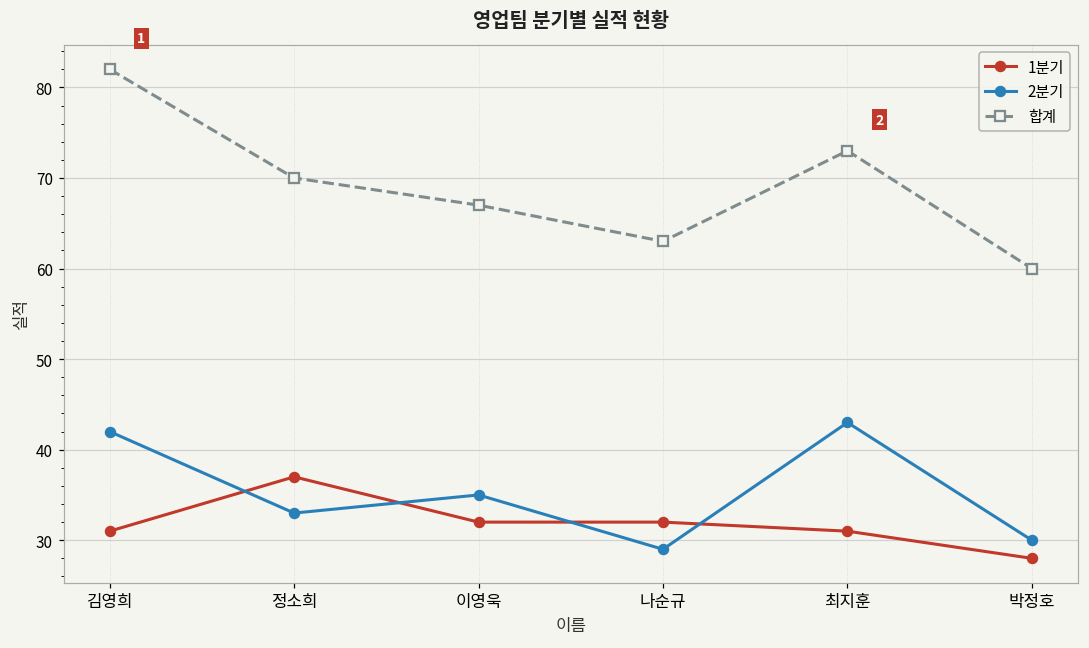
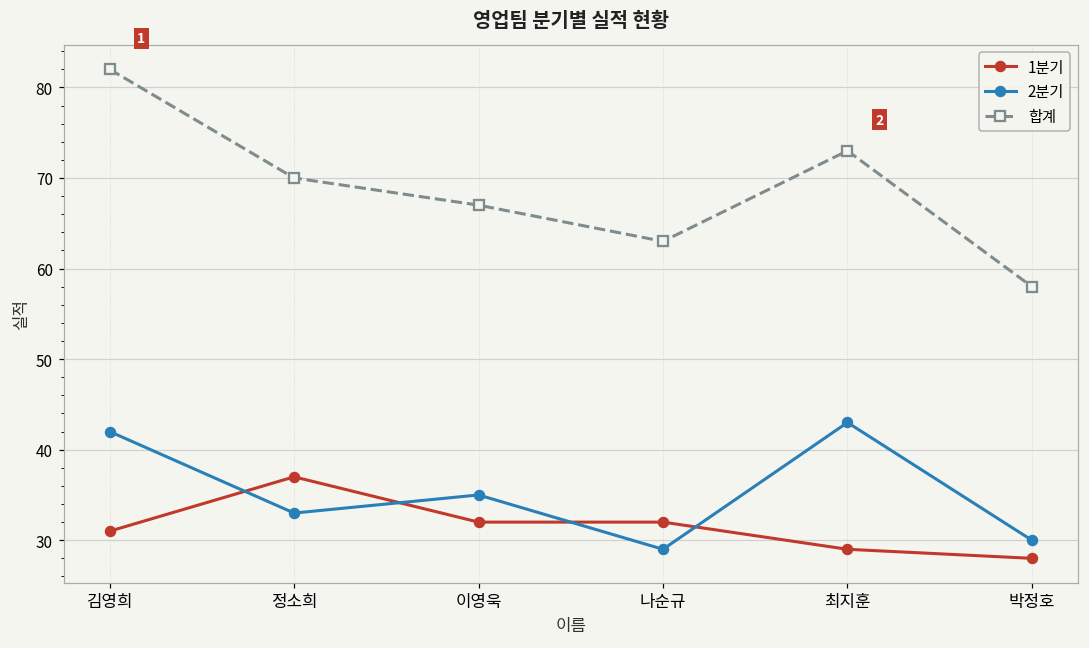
1분기, 최지훈: 31 -> 29
합계, 박정호: 60 -> 58
